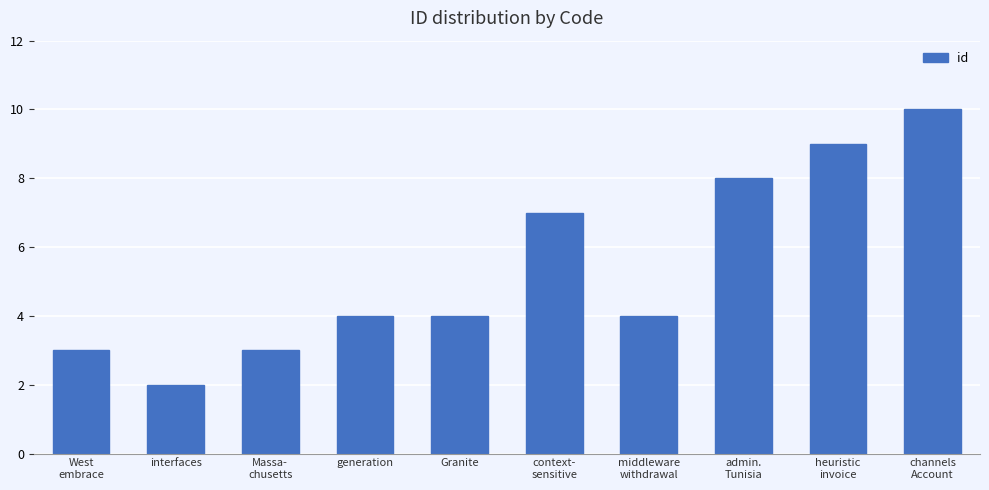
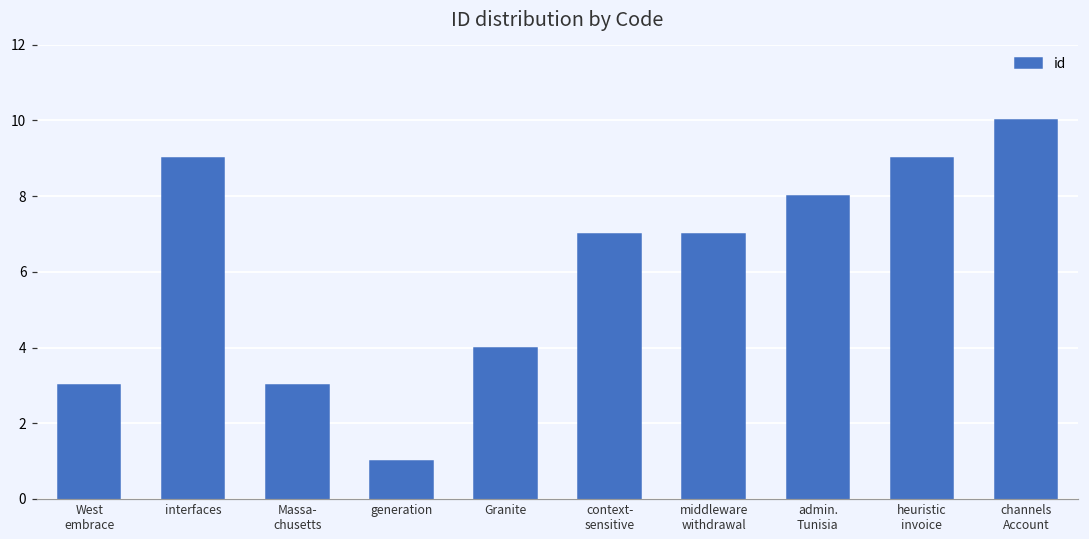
interfaces: 2 -> 9
generation: 4 -> 1
middleware withdrawal: 4 -> 7
